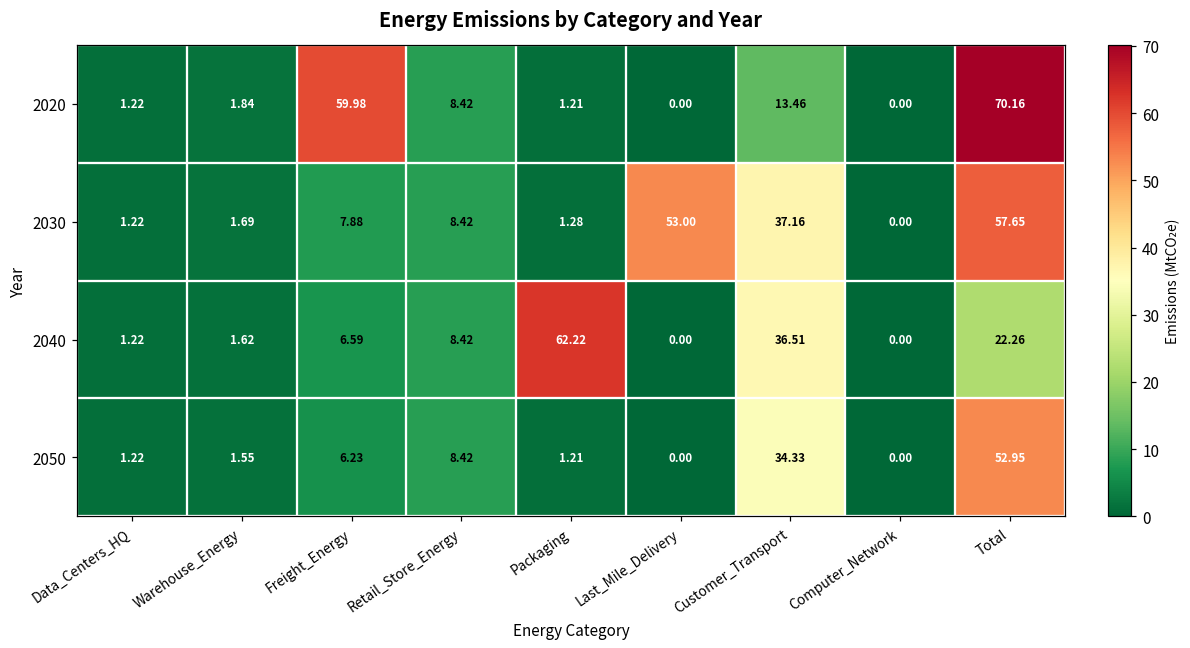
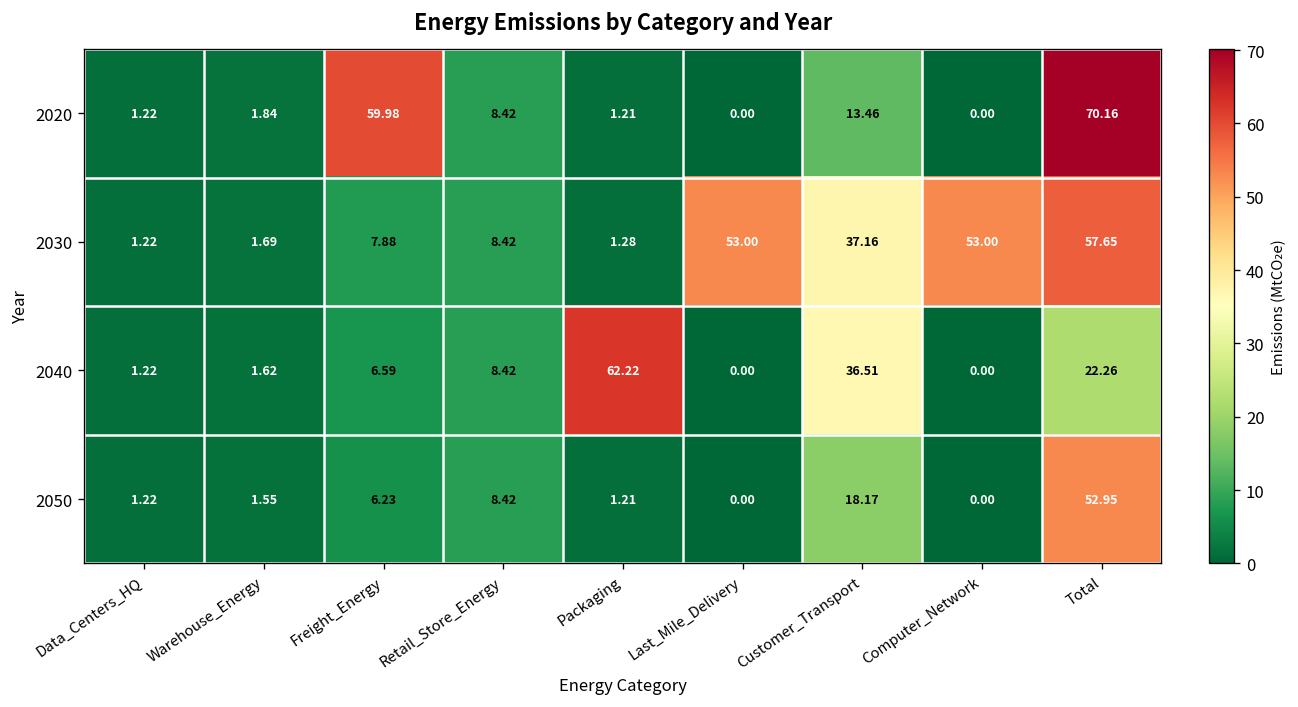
2030, Computer_Network: 0.00 -> 53.00
2050, Customer_Transport: 34.33 -> 18.17
